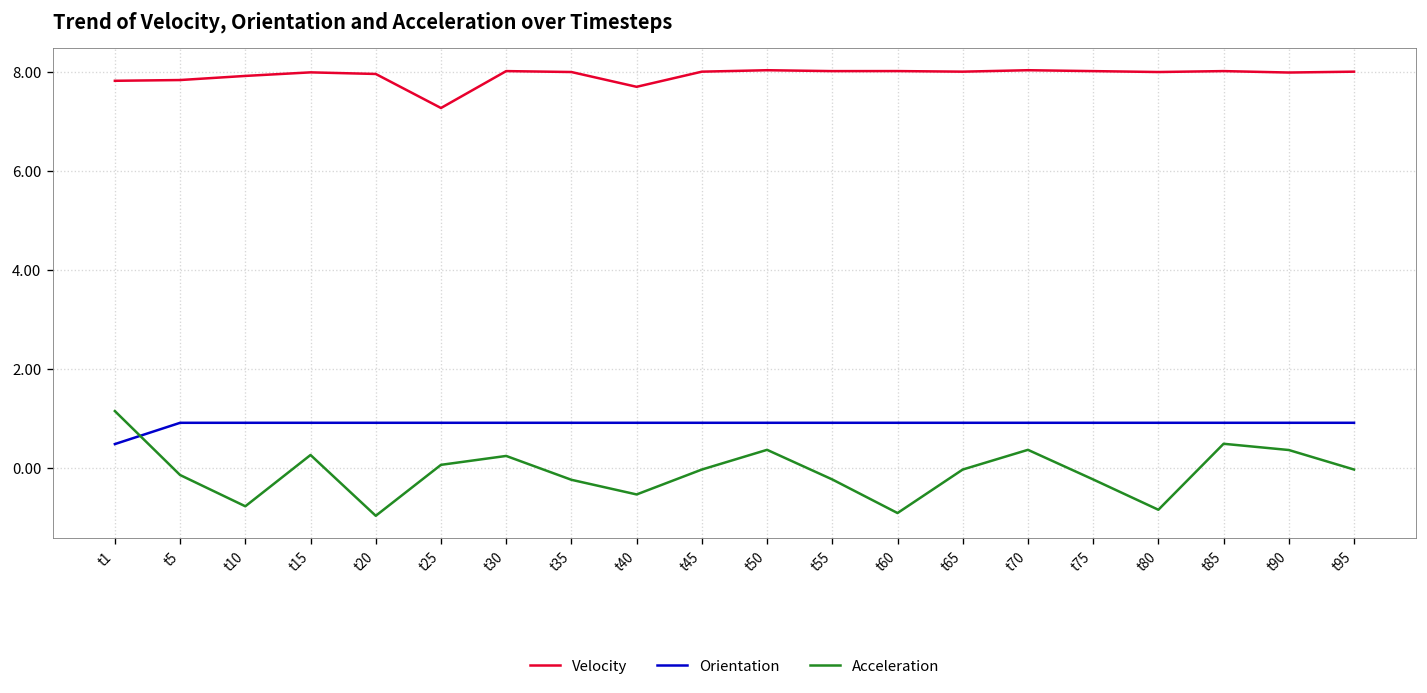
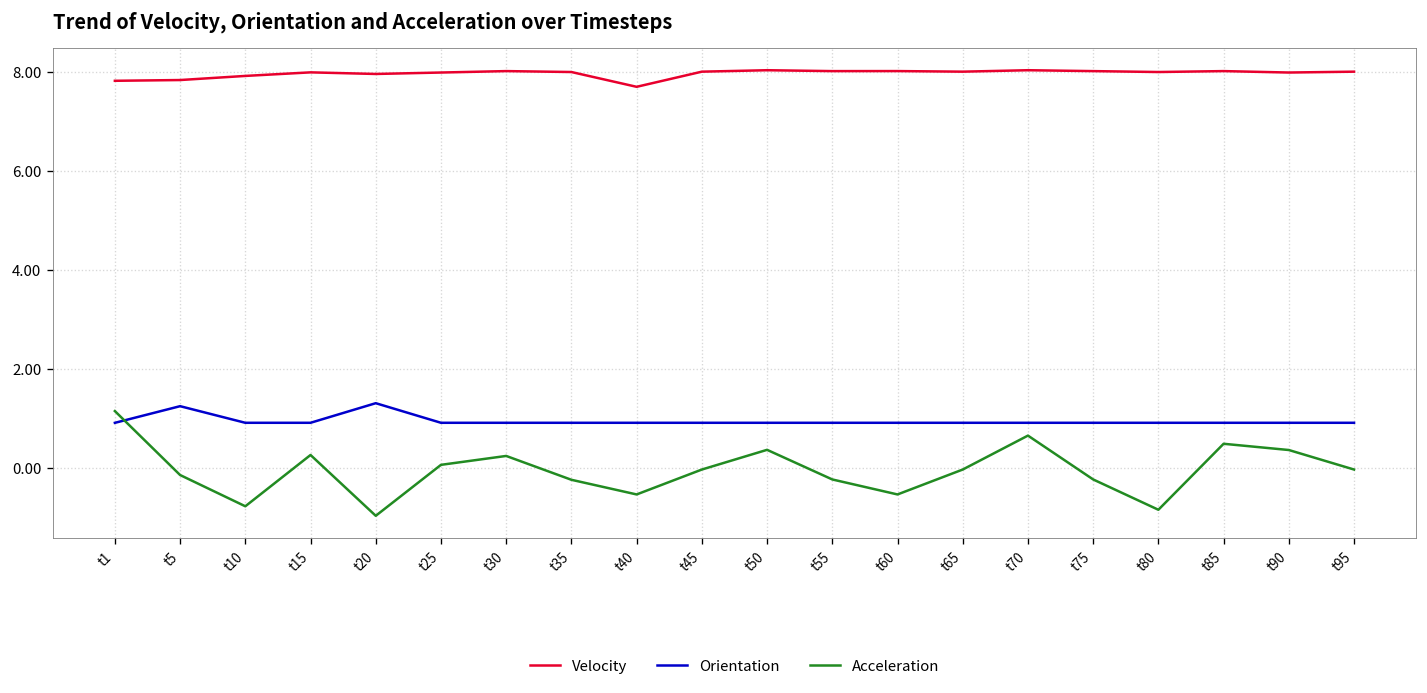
Orientation, t1: 0.5 -> 0.9
Orientation, t5: 0.9 -> 1.2
Orientation, t20: 0.9 -> 1.3
Velocity, t25: 7.3 -> 8.0
Acceleration, t60: -0.9 -> -0.5
Acceleration, t70: 0.4 -> 0.7
